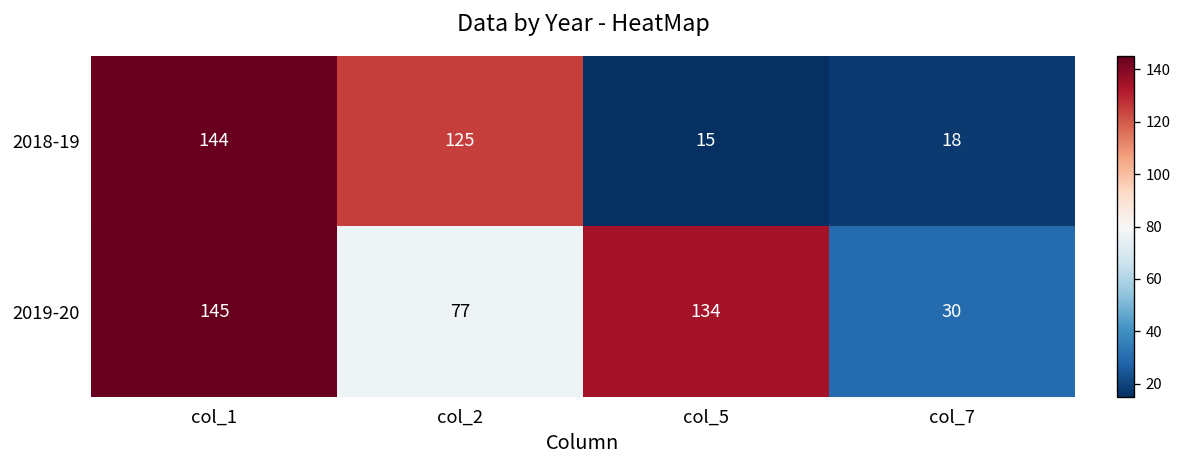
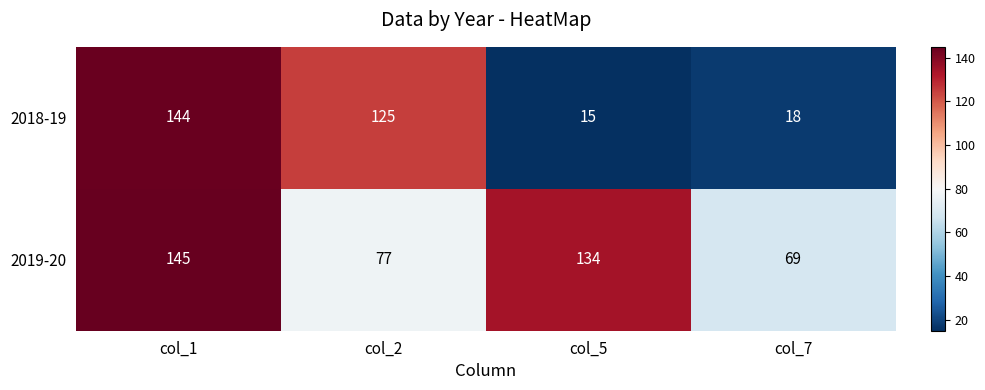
2019-20, col_7: 30 -> 69
